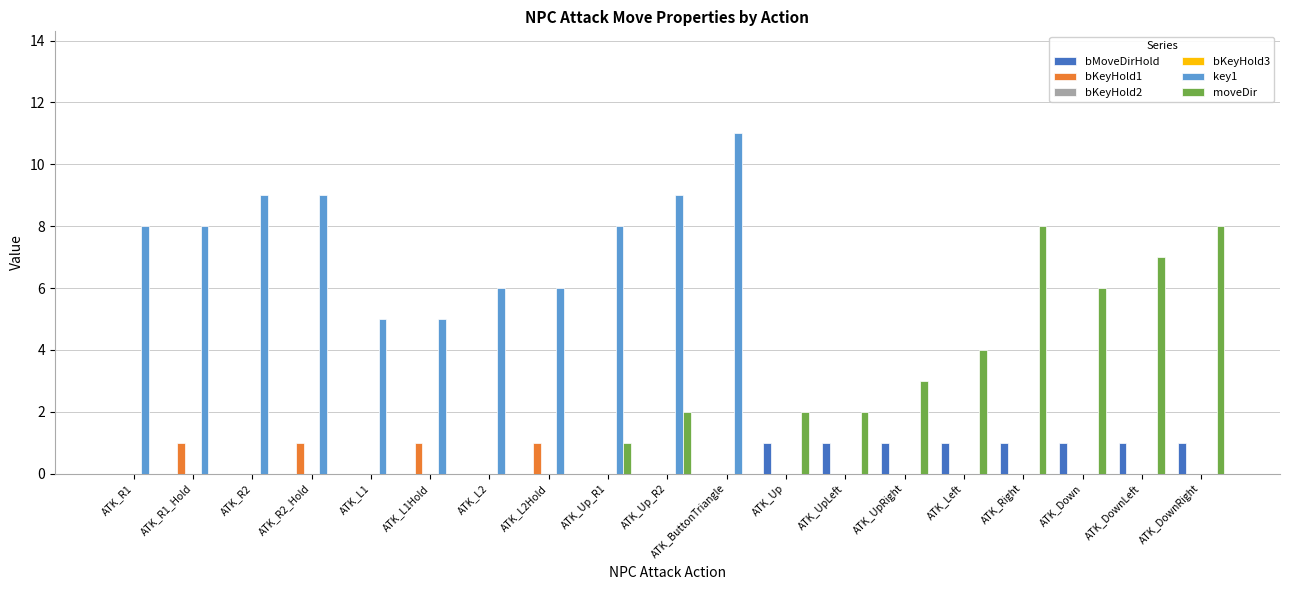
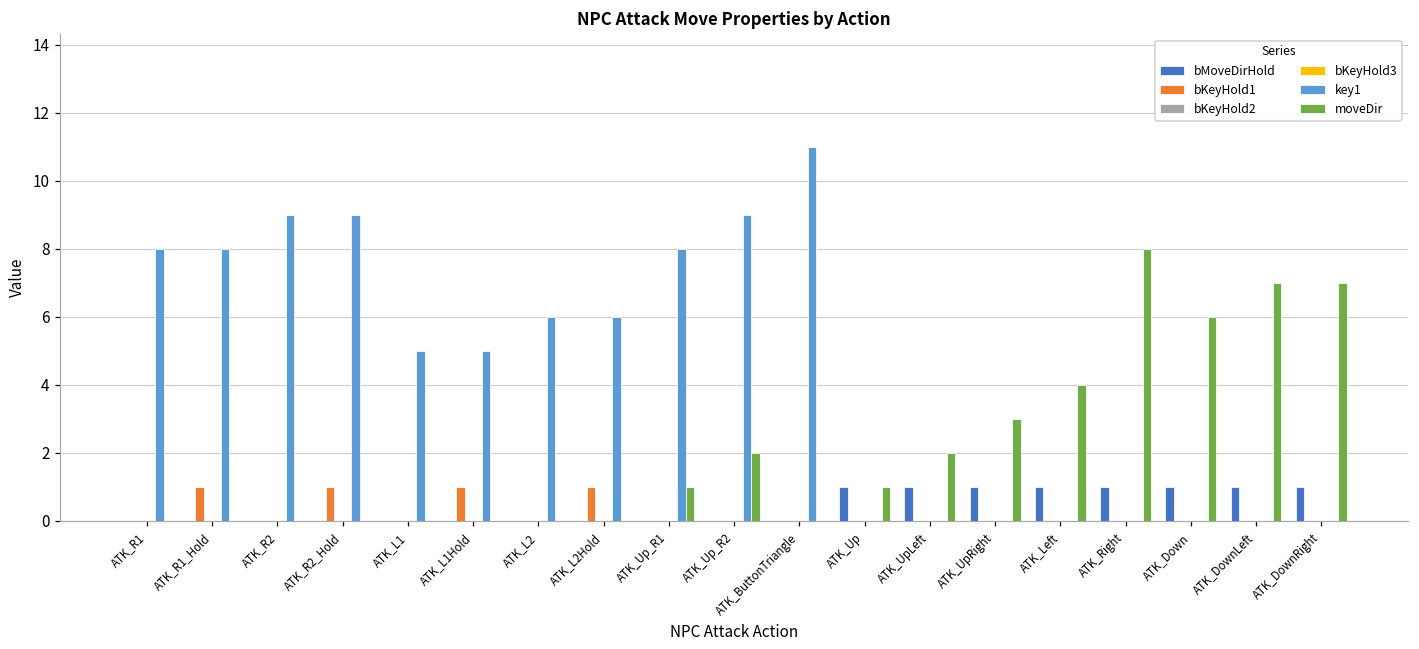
moveDir, ATK_Up: 2 -> 1
moveDir, ATK_DownRight: 8 -> 7
